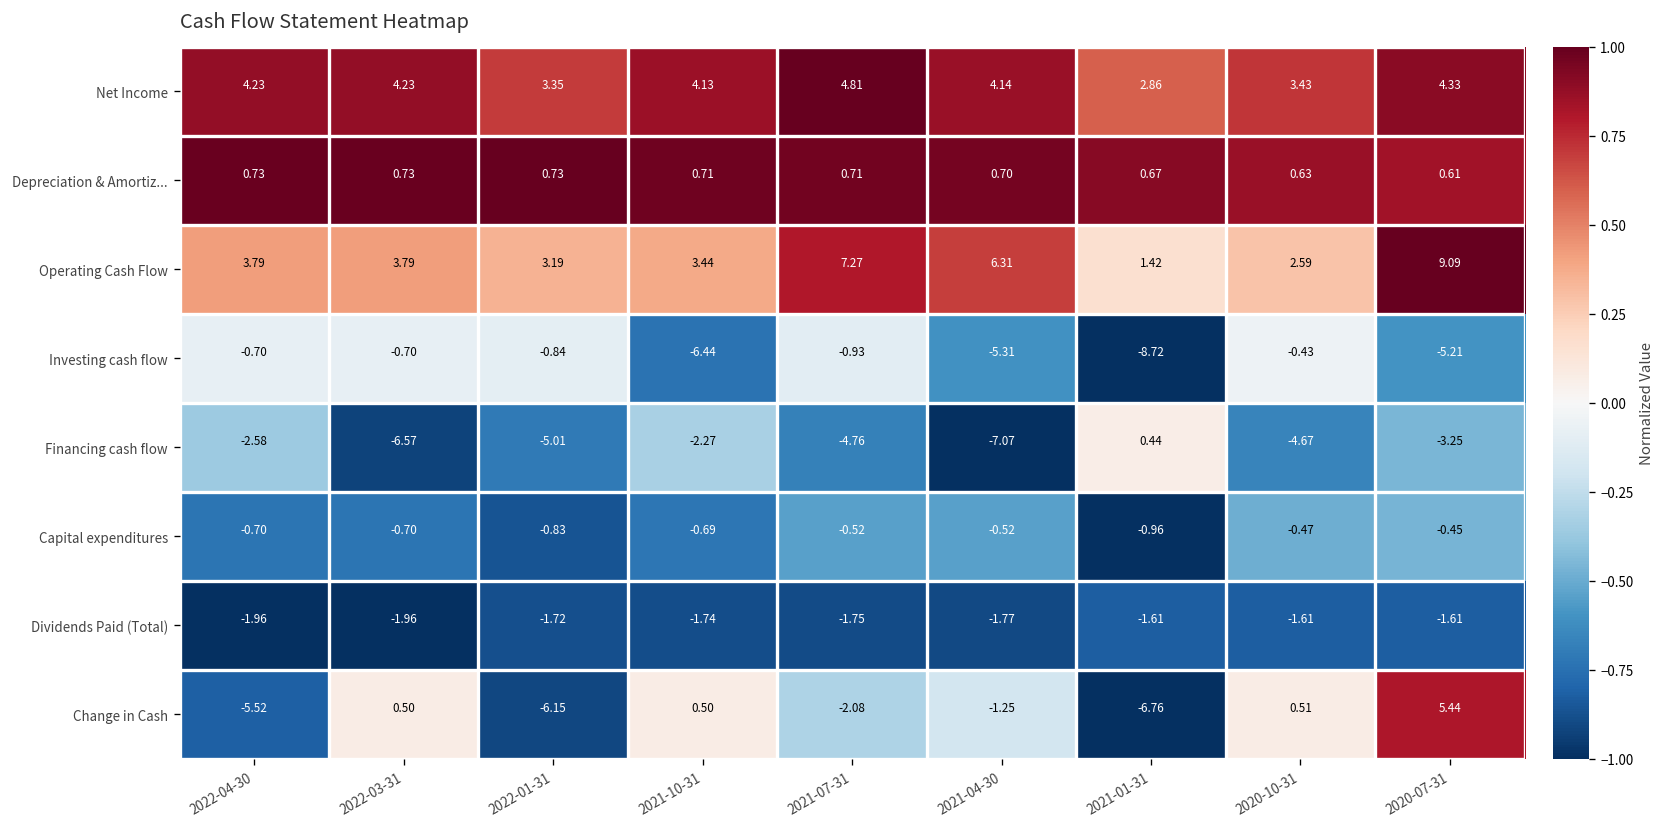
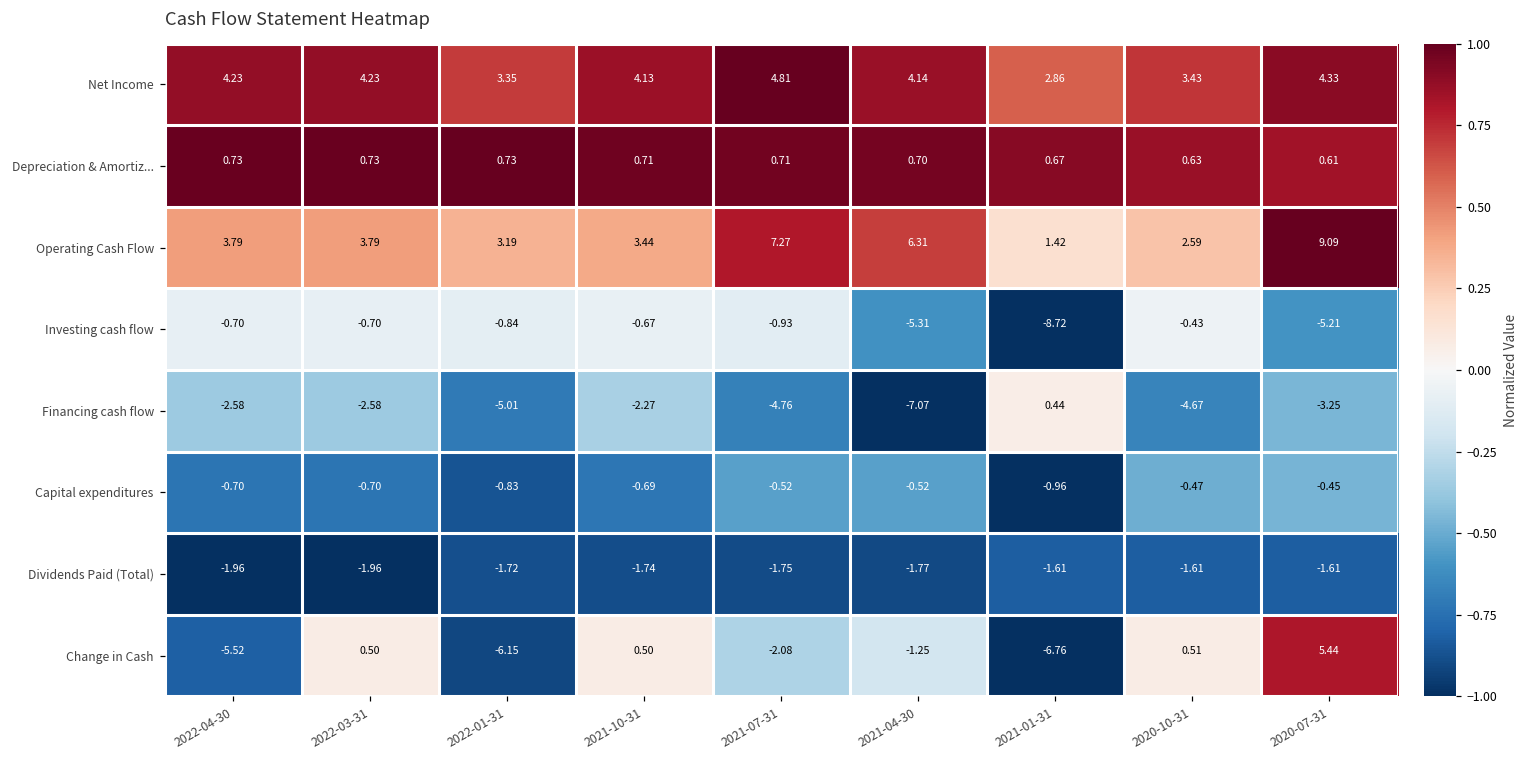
Investing cash flow, 2021-10-31: -6.44 -> -0.67
Financing cash flow, 2022-03-31: -6.57 -> -2.58
